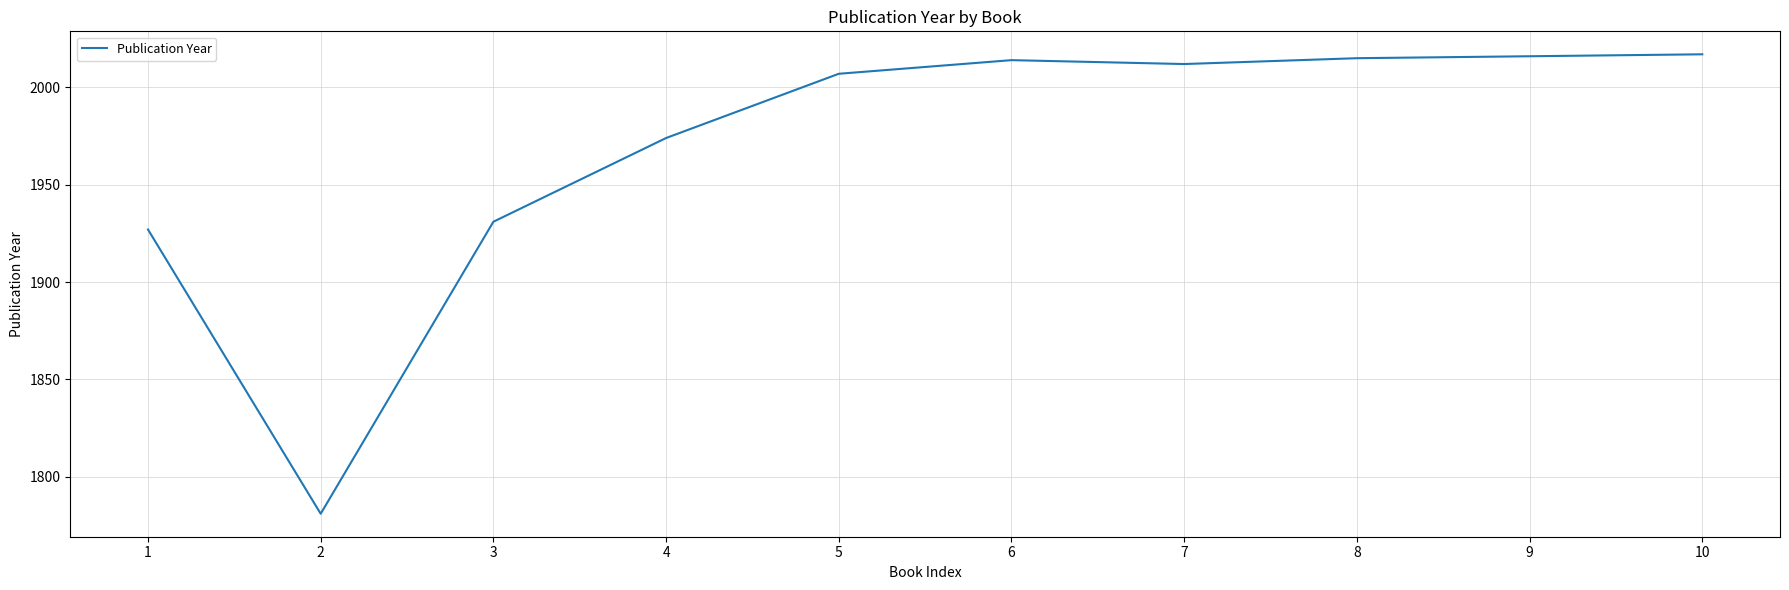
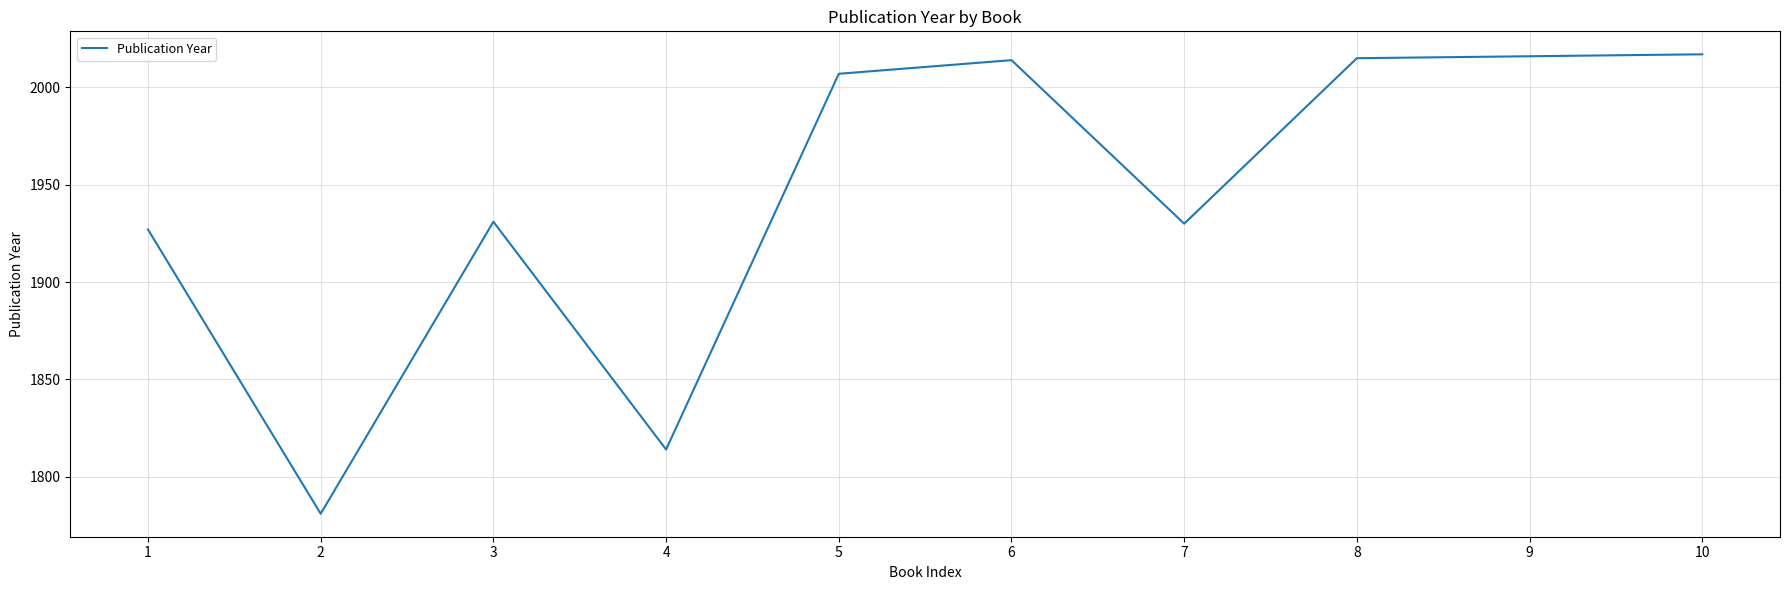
4: 1974 -> 1814
7: 2012 -> 1930
